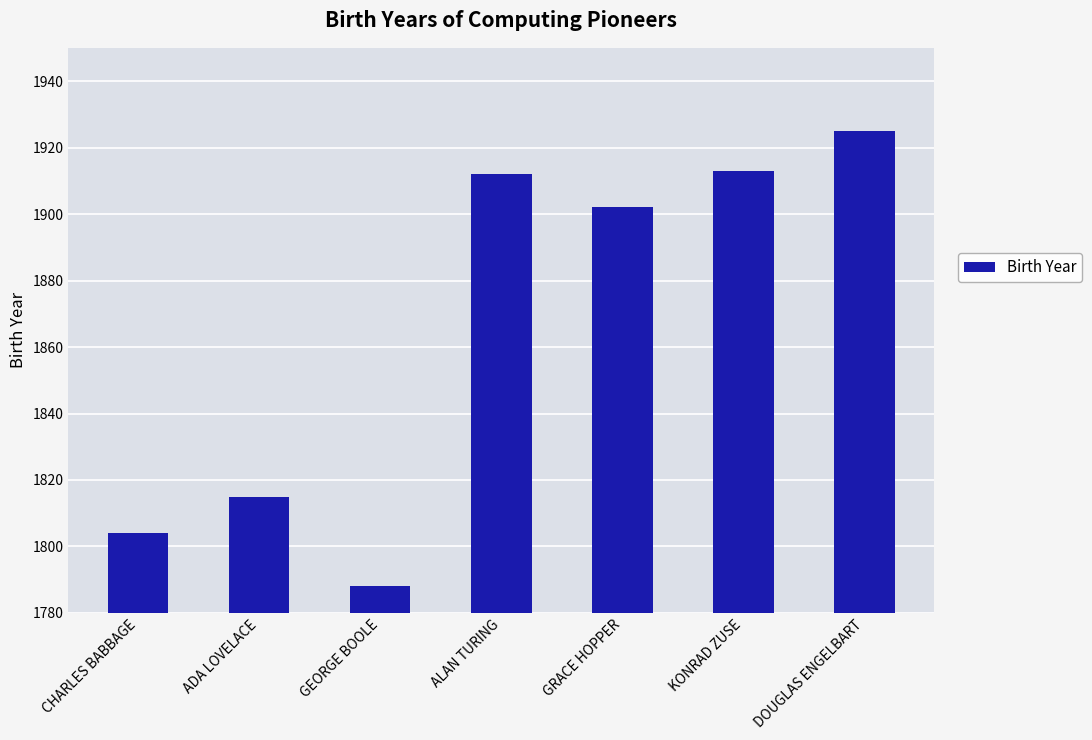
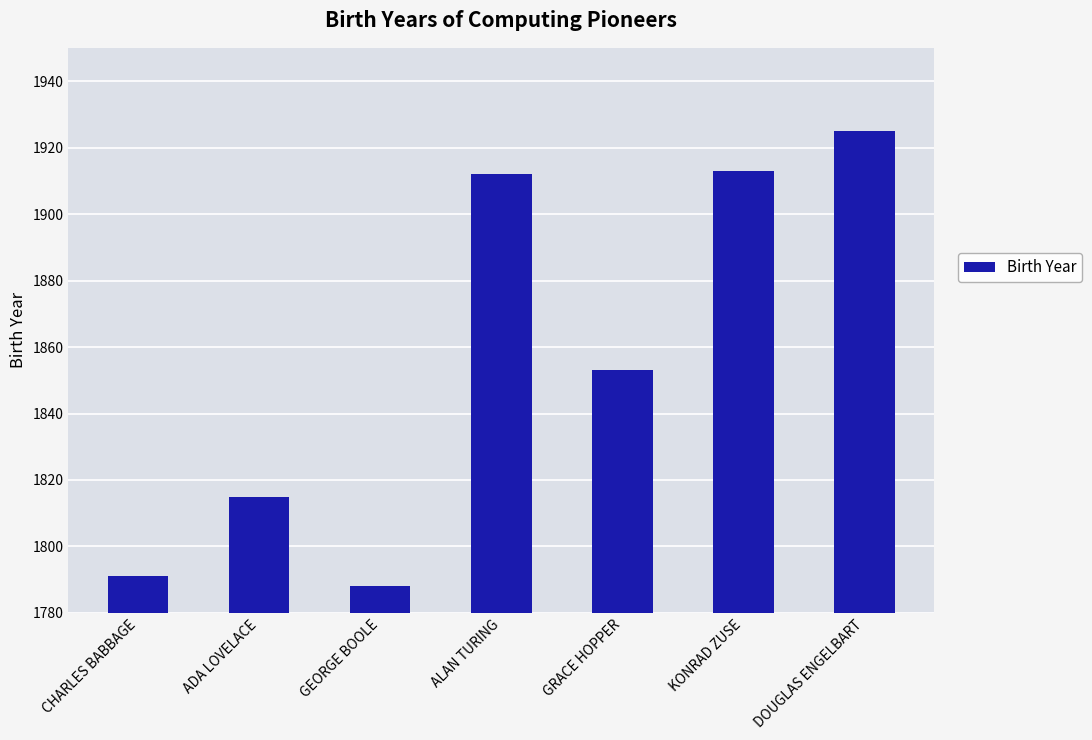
CHARLES BABBAGE: 1804 -> 1791
GRACE HOPPER: 1902 -> 1853
